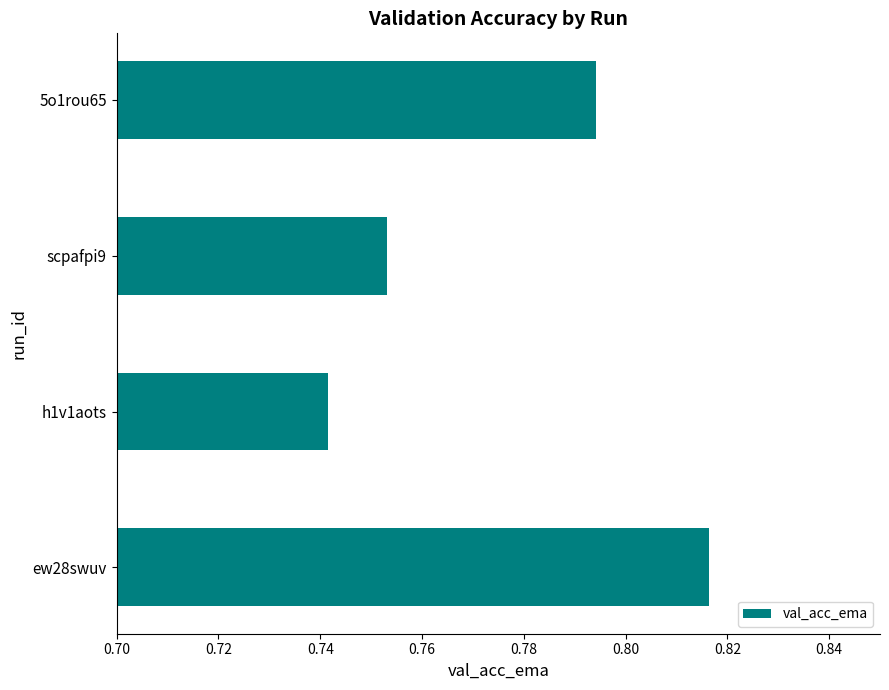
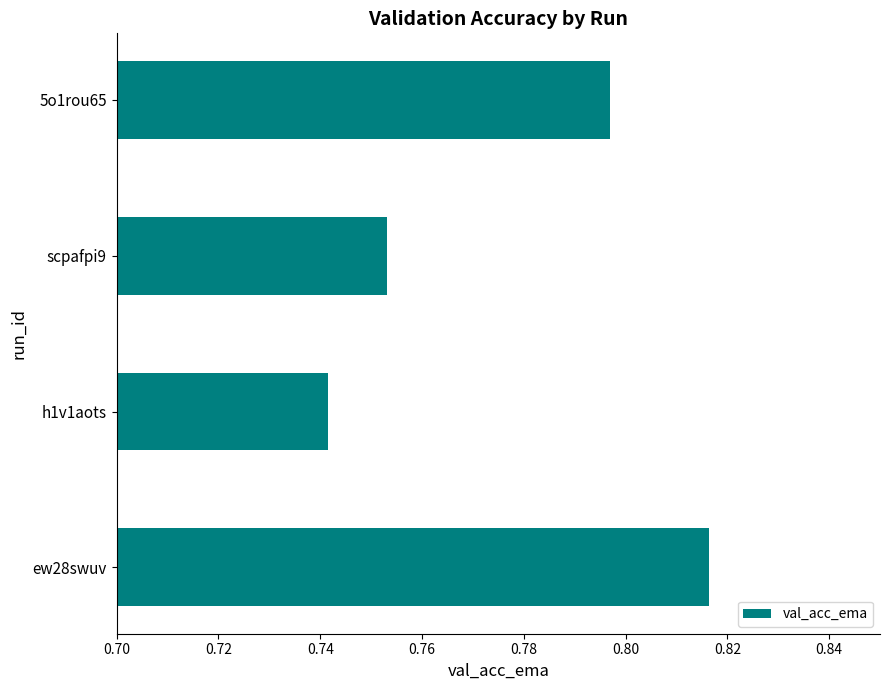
5o1rou65: 0.794 -> 0.797
